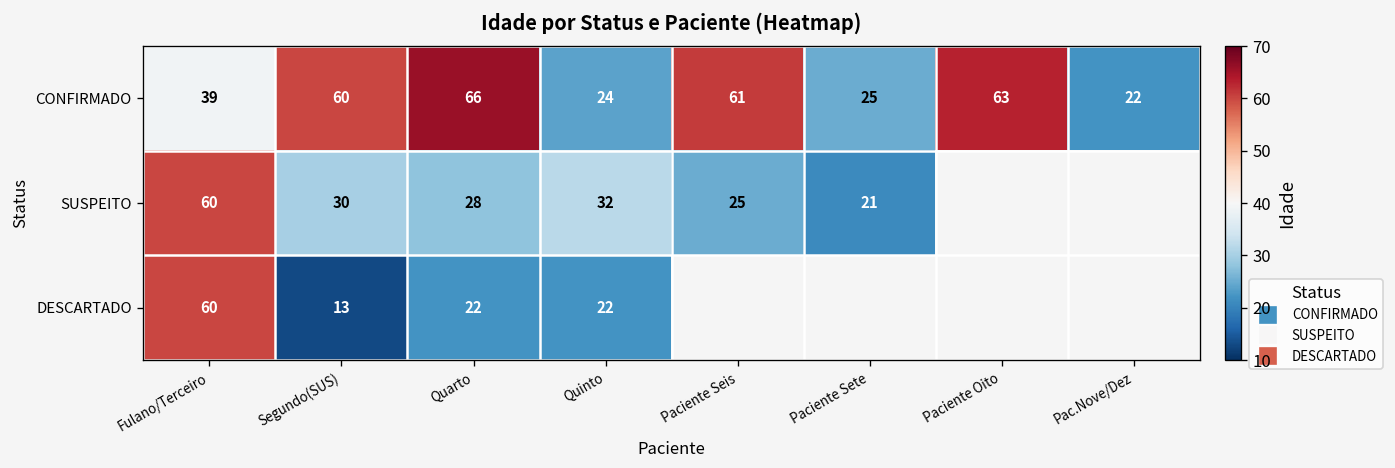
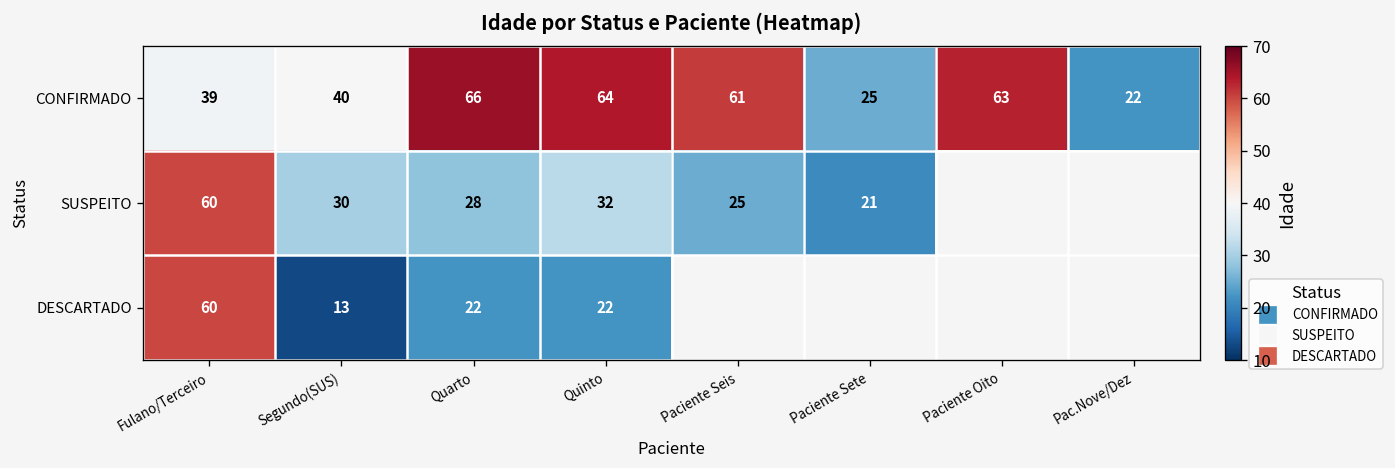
CONFIRMADO, Segundo(SUS): 60 -> 40
CONFIRMADO, Quinto: 24 -> 64
